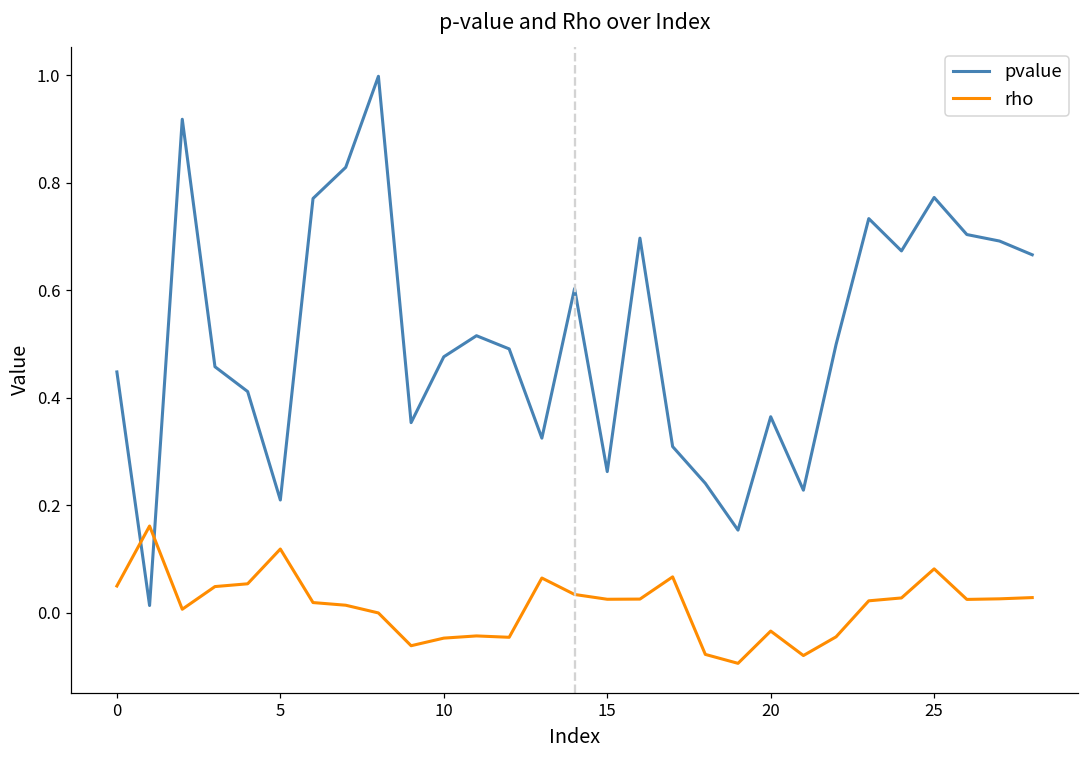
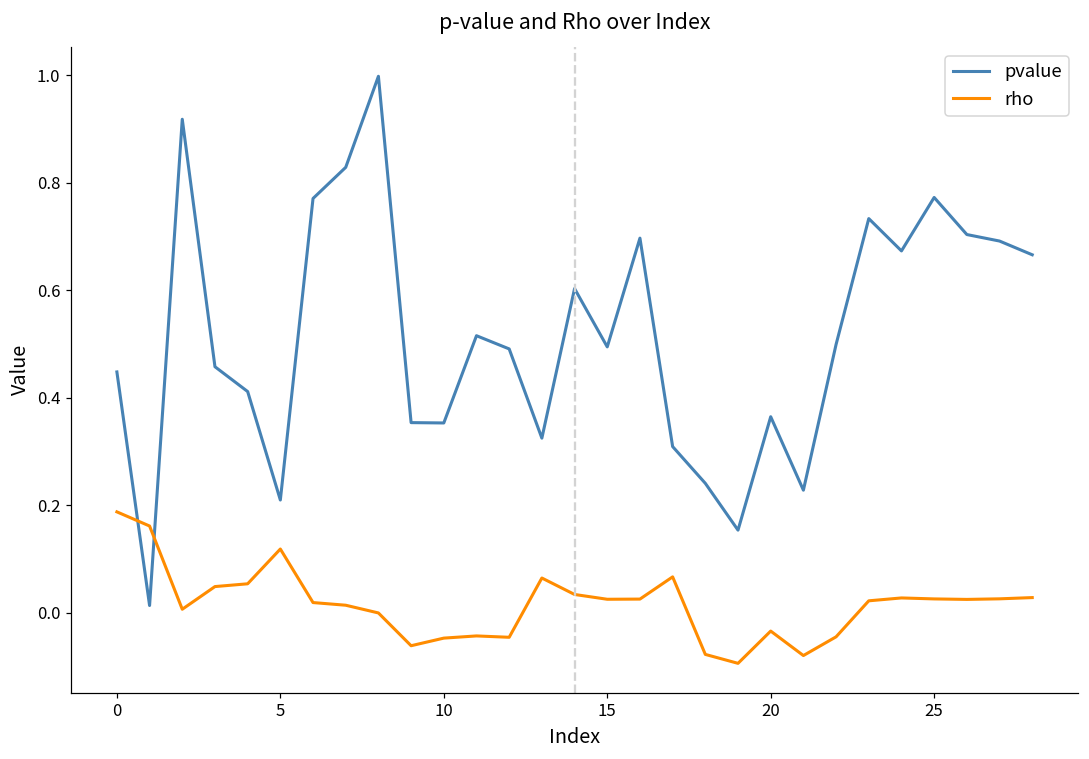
rho, 0: 0.05 -> 0.19
pvalue, 10: 0.48 -> 0.35
pvalue, 15: 0.26 -> 0.49
rho, 25: 0.08 -> 0.03
